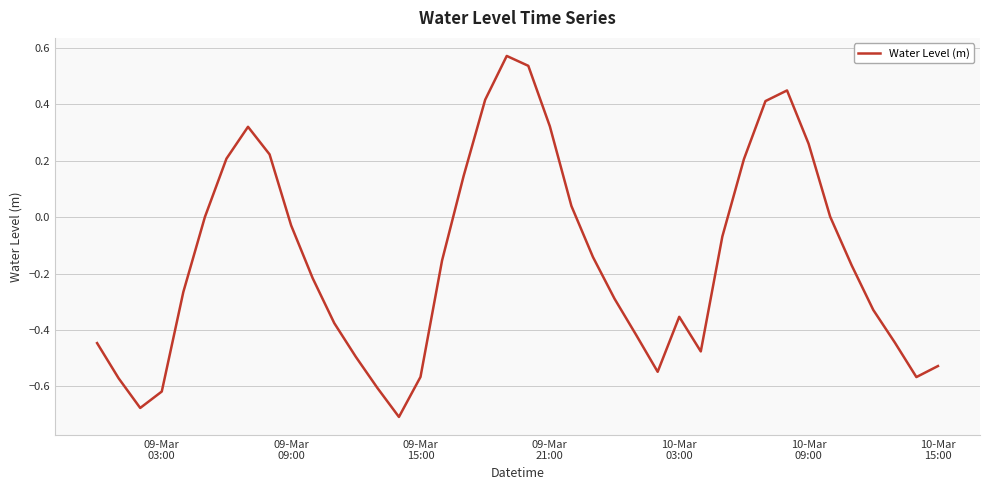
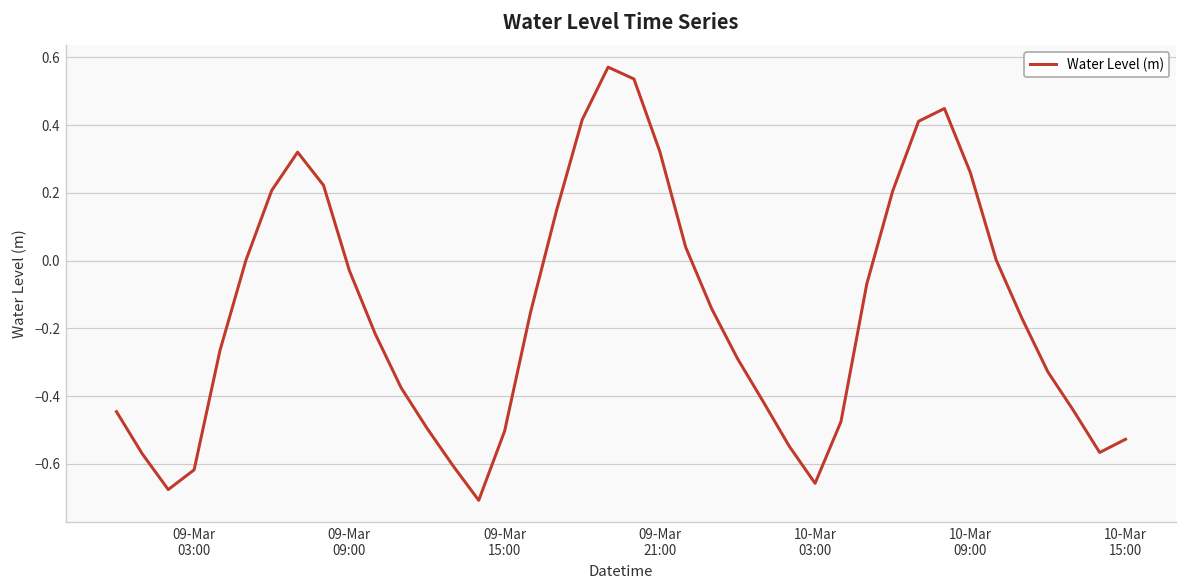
09-Mar 15:00: -0.57 -> -0.50
10-Mar 03:00: -0.35 -> -0.66
